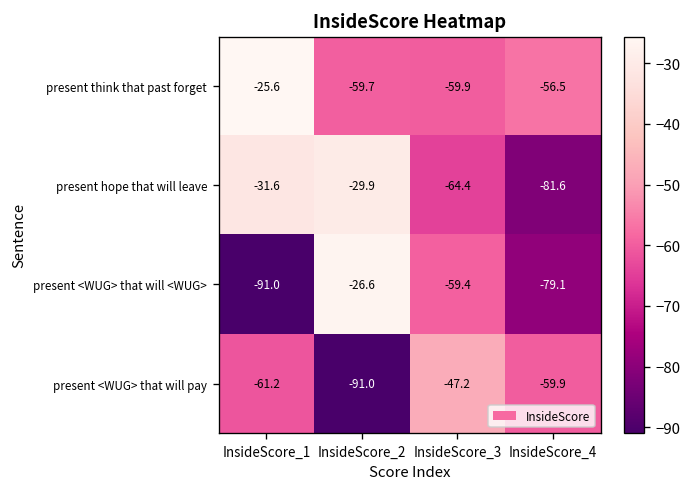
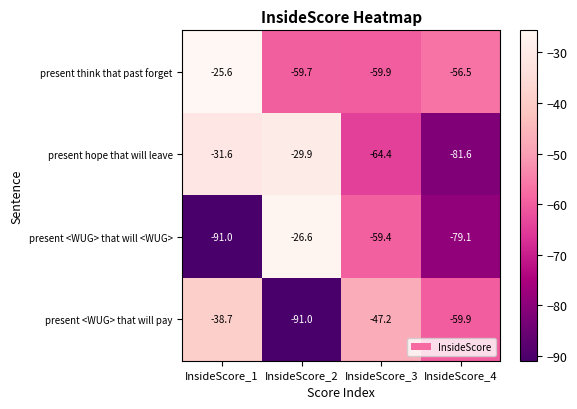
present <WUG> that will pay, InsideScore_1: -61.2 -> -38.7
